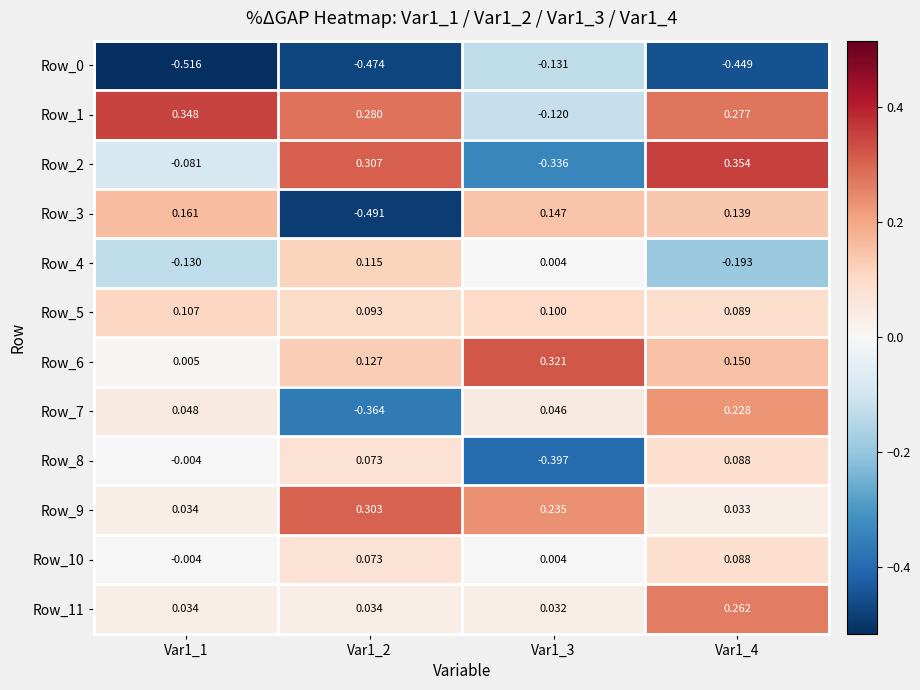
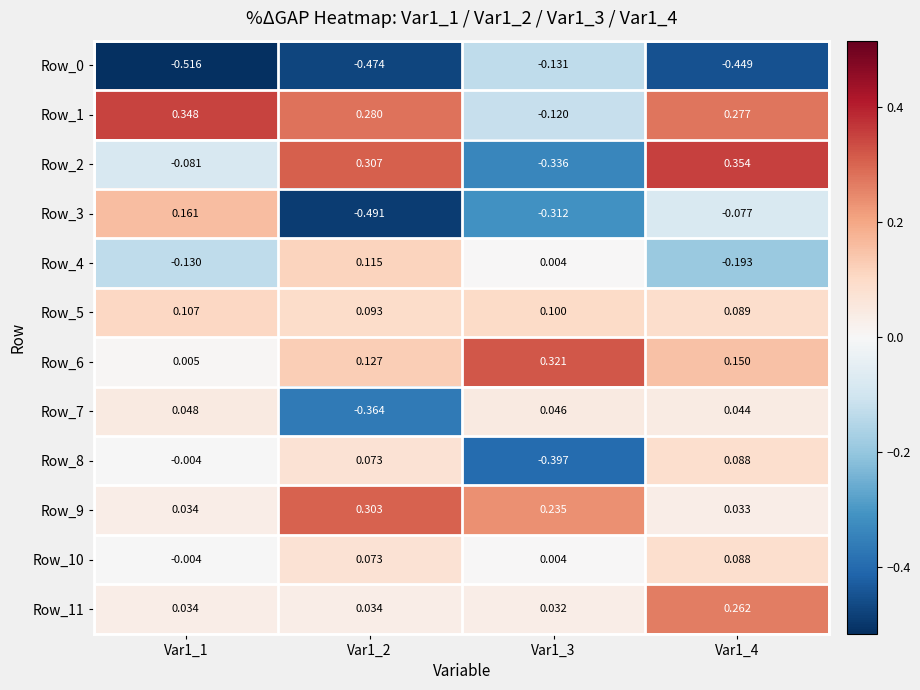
Row_3, Var1_3: 0.147 -> -0.312
Row_3, Var1_4: 0.139 -> -0.077
Row_7, Var1_4: 0.228 -> 0.044
